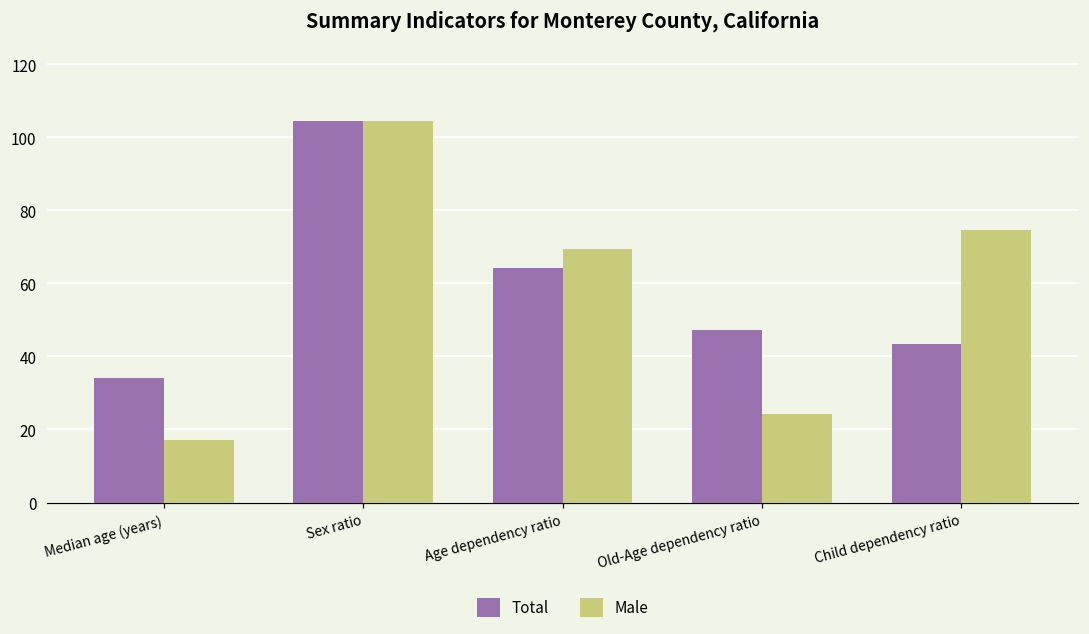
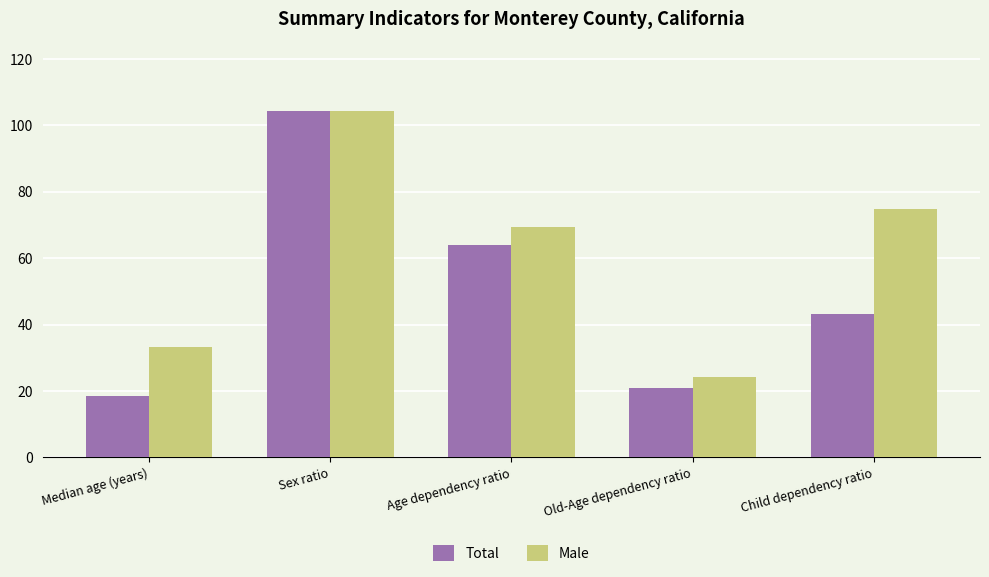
Total, Median age (years): 34 -> 19
Male, Median age (years): 17 -> 33
Total, Old-Age dependency ratio: 47 -> 21
